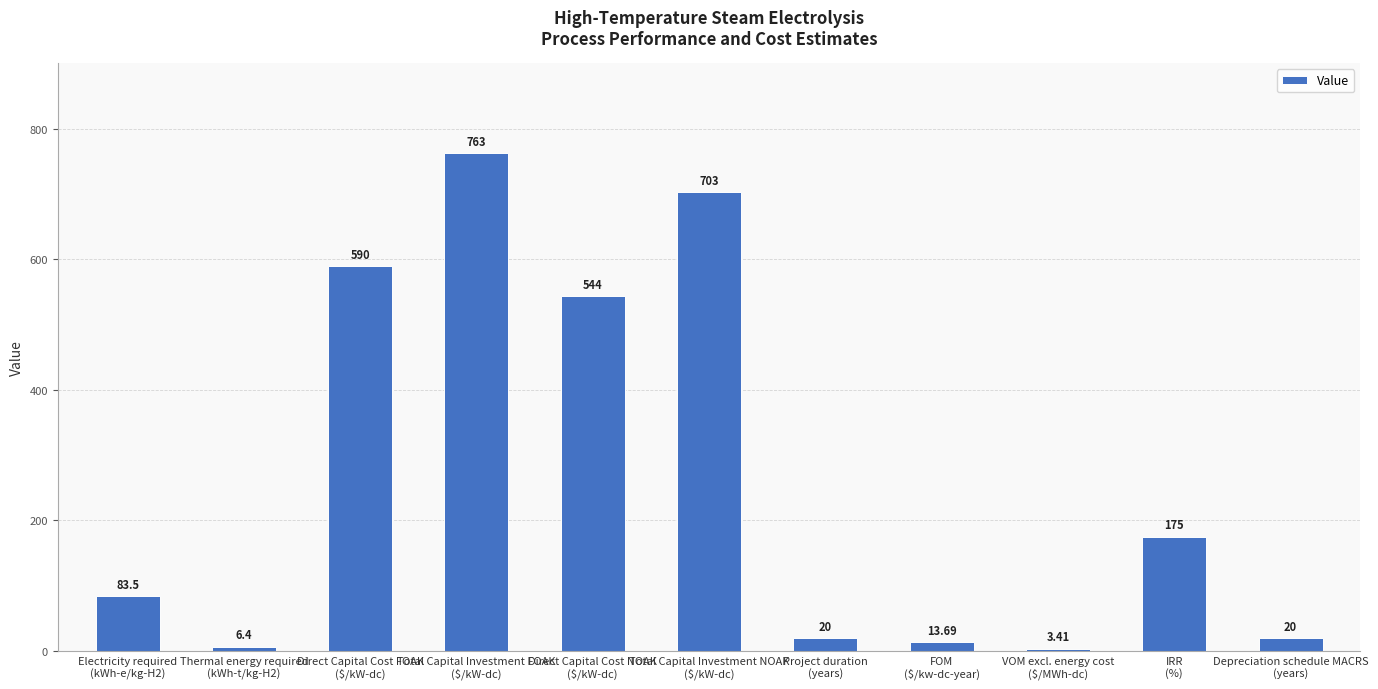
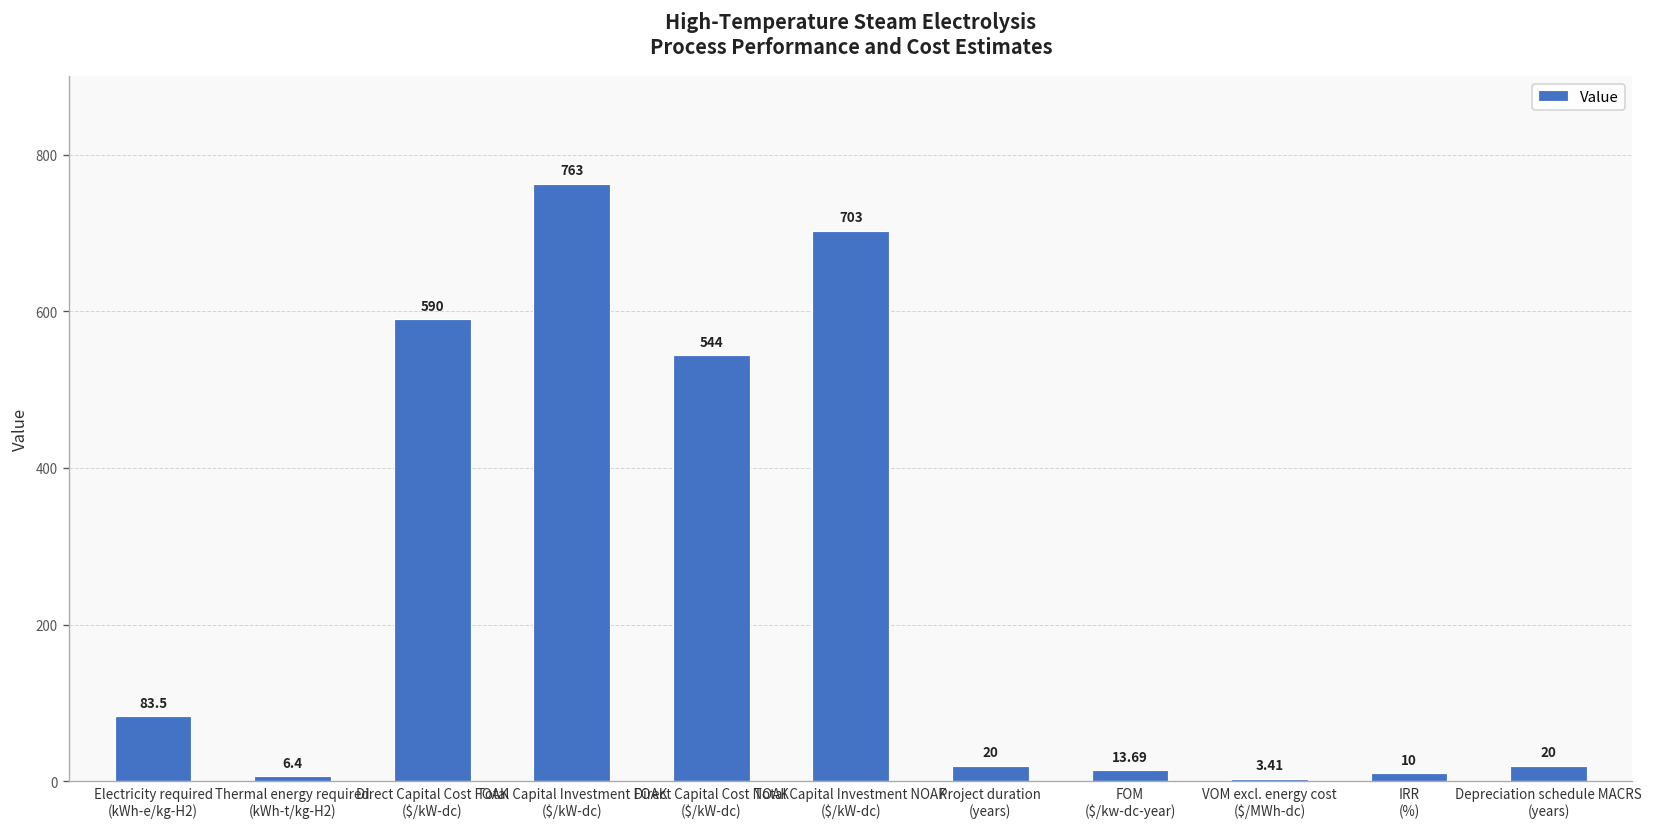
IRR (%): 175 -> 10
